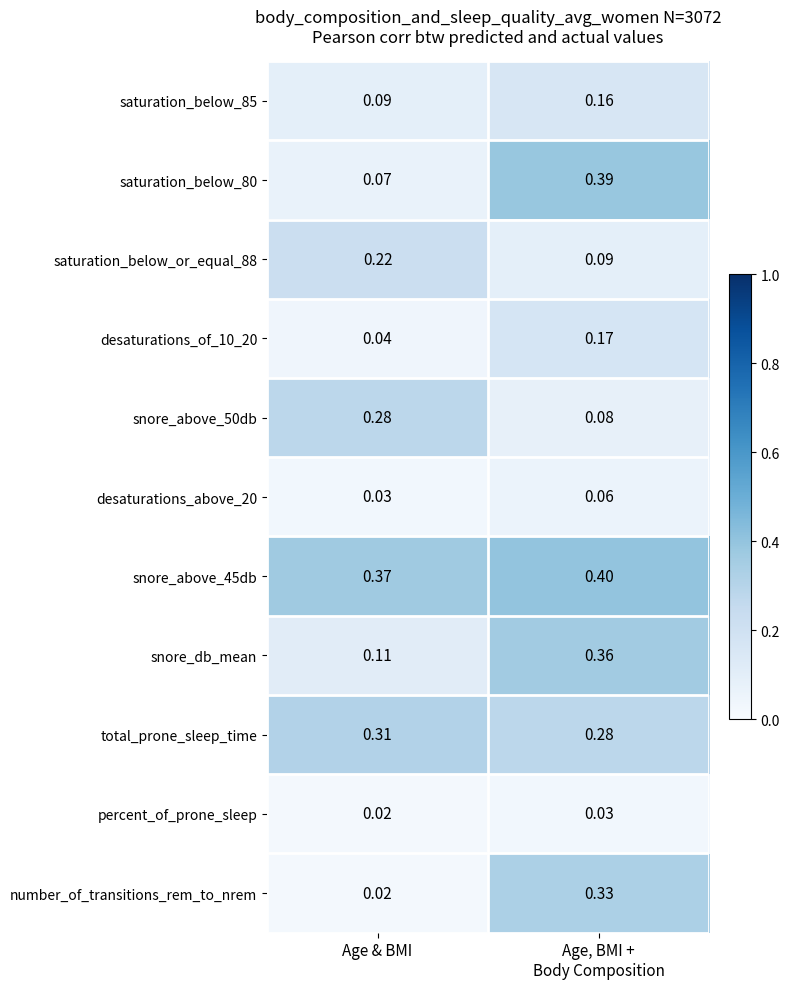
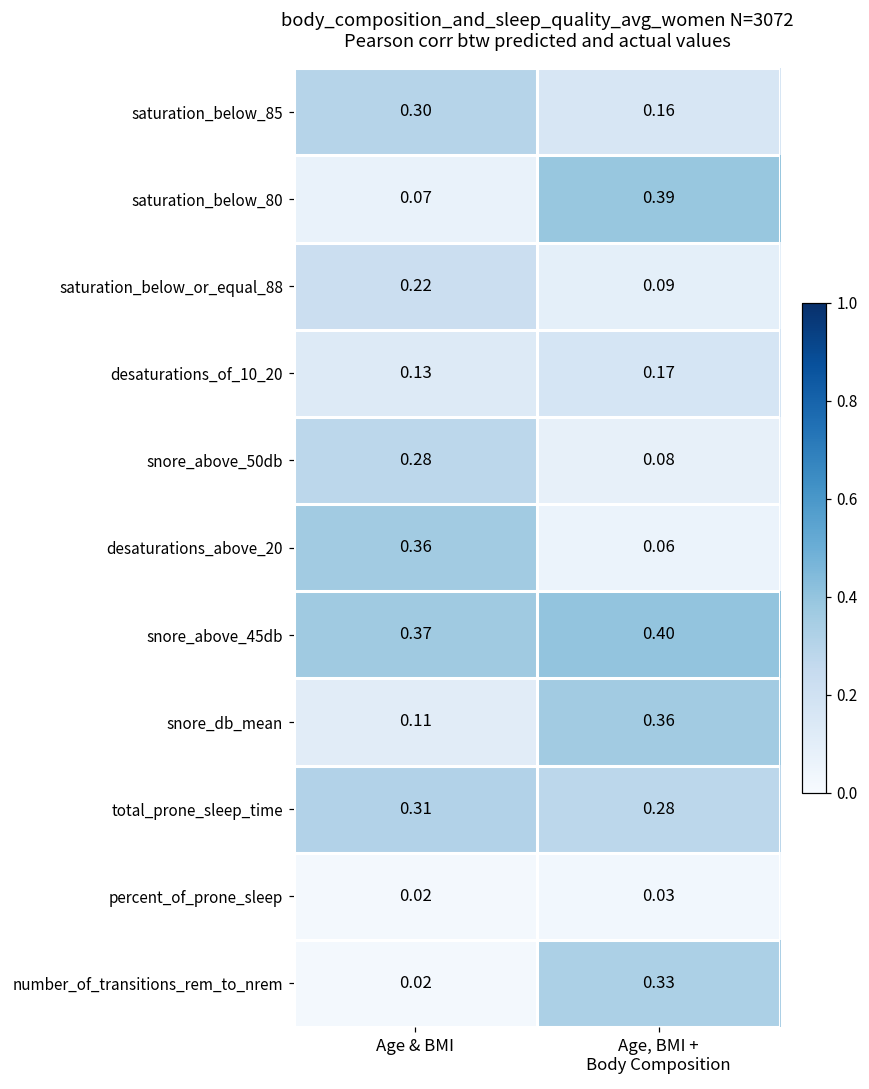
saturation_below_85, Age & BMI: 0.09 -> 0.30
desaturations_of_10_20, Age & BMI: 0.04 -> 0.13
desaturations_above_20, Age & BMI: 0.03 -> 0.36
